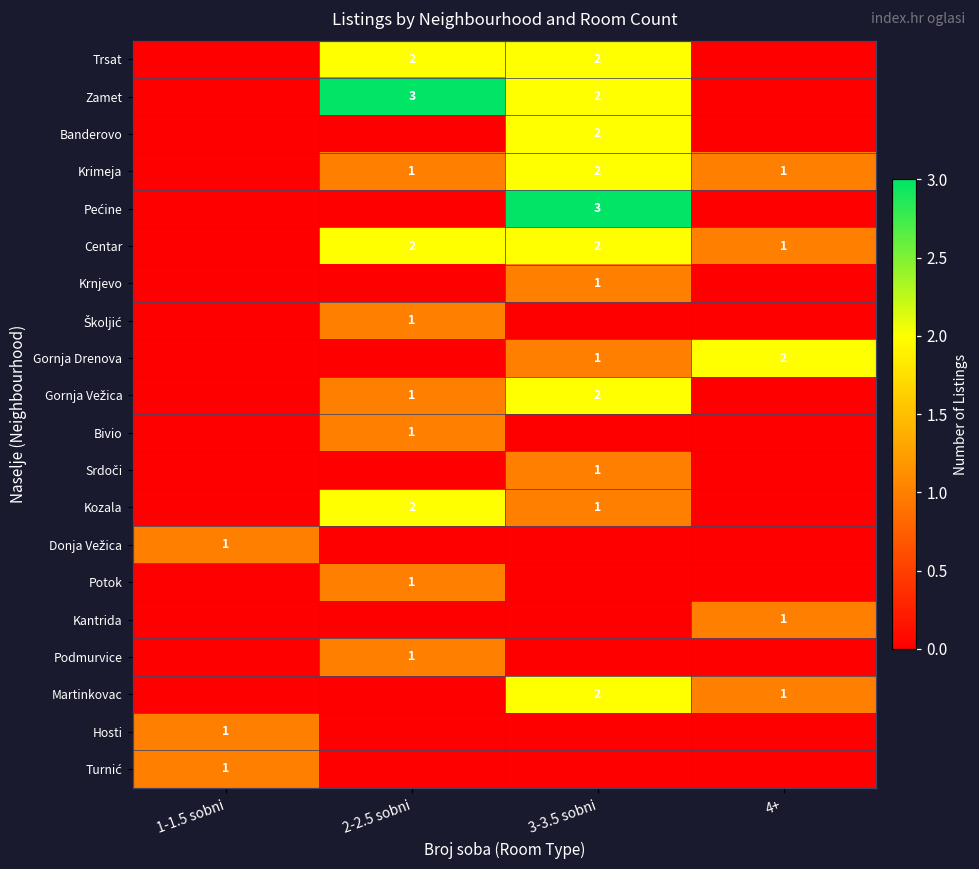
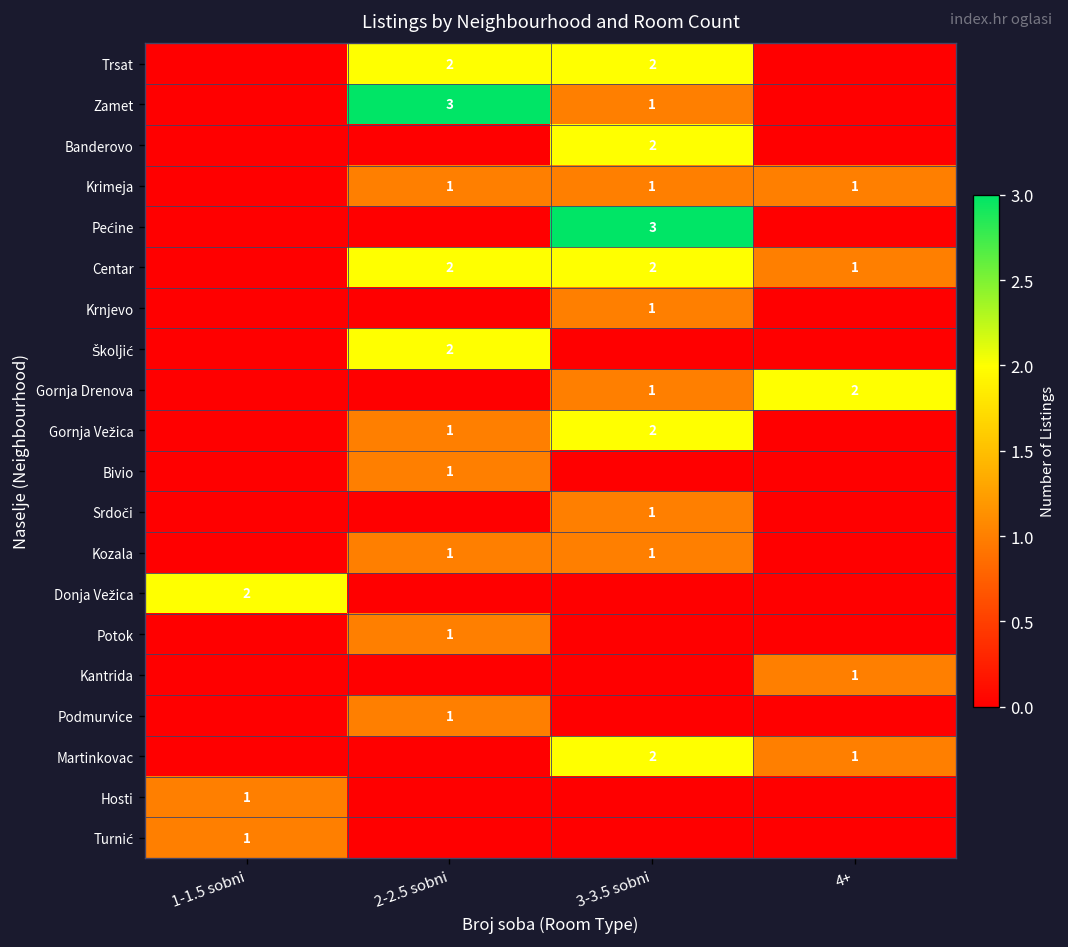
Zamet, 3-3.5 sobni: 2 -> 1
Krimeja, 3-3.5 sobni: 2 -> 1
Školjić, 2-2.5 sobni: 1 -> 2
Kozala, 2-2.5 sobni: 2 -> 1
Donja Vežica, 1-1.5 sobni: 1 -> 2
